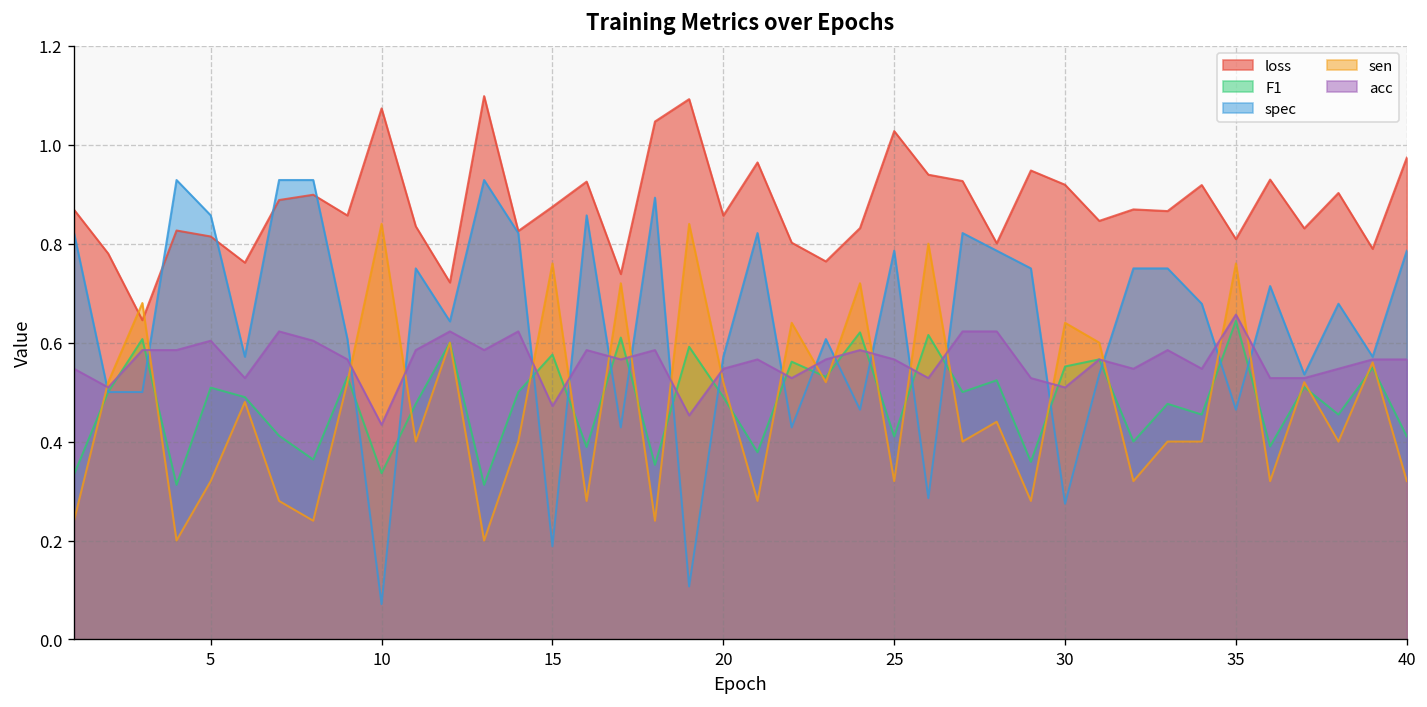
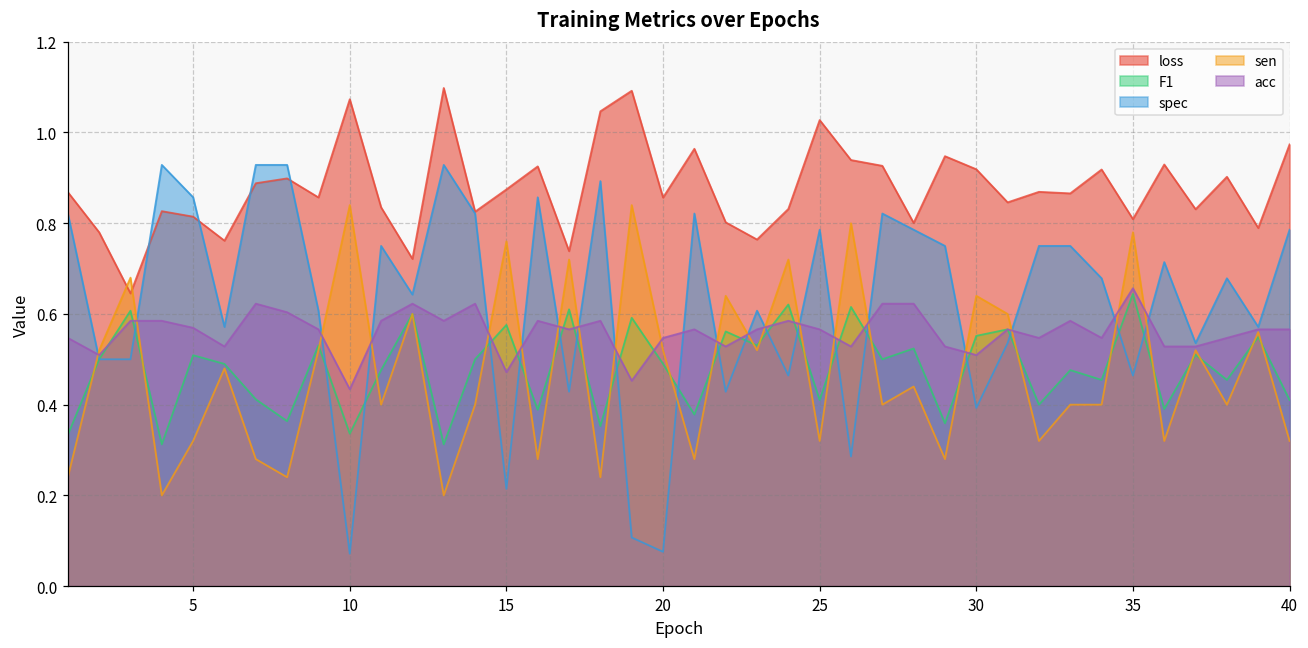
acc, 5: 0.60 -> 0.57
spec, 15: 0.19 -> 0.21
spec, 20: 0.57 -> 0.08
spec, 30: 0.27 -> 0.39
sen, 35: 0.76 -> 0.78
